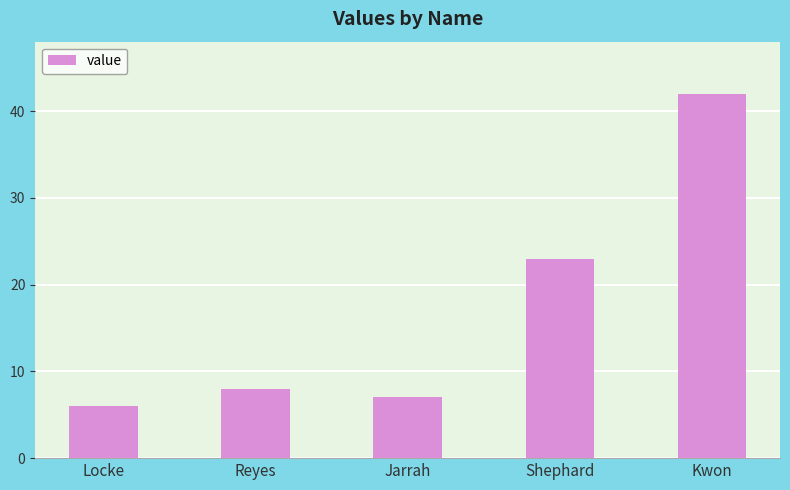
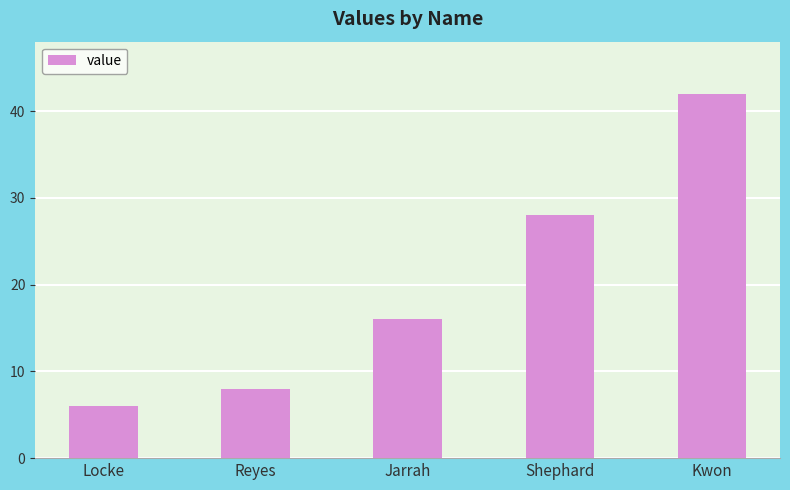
Jarrah: 7 -> 16
Shephard: 23 -> 28
